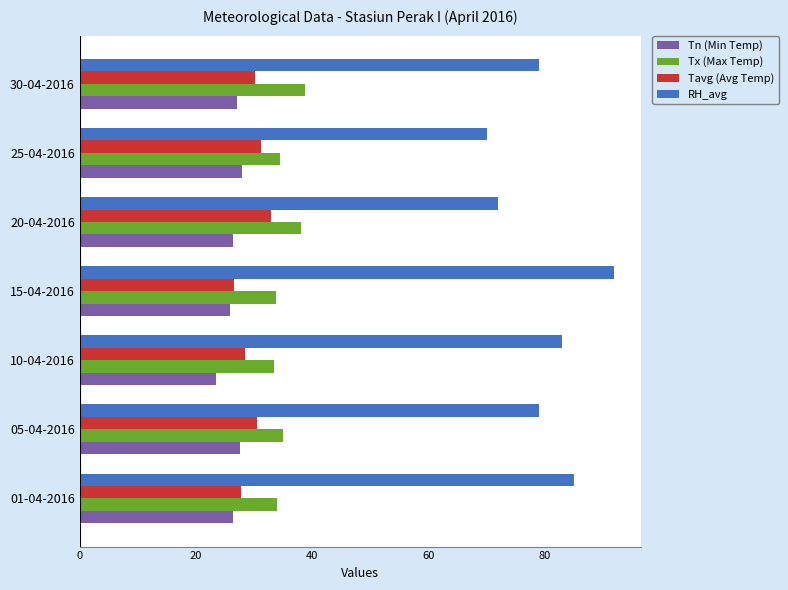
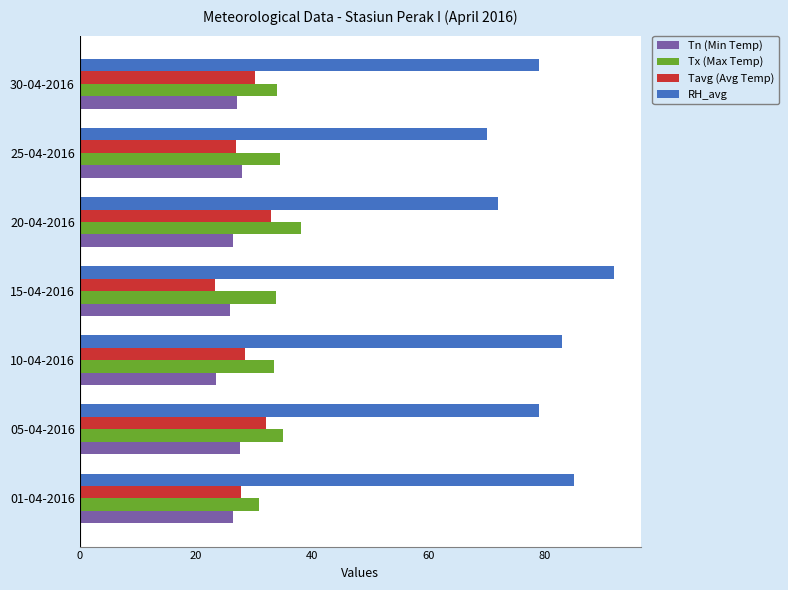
Tx (Max Temp), 30-04-2016: 39 -> 34
Tavg (Avg Temp), 25-04-2016: 31 -> 27
Tavg (Avg Temp), 15-04-2016: 27 -> 23
Tavg (Avg Temp), 05-04-2016: 31 -> 32
Tx (Max Temp), 01-04-2016: 34 -> 31
